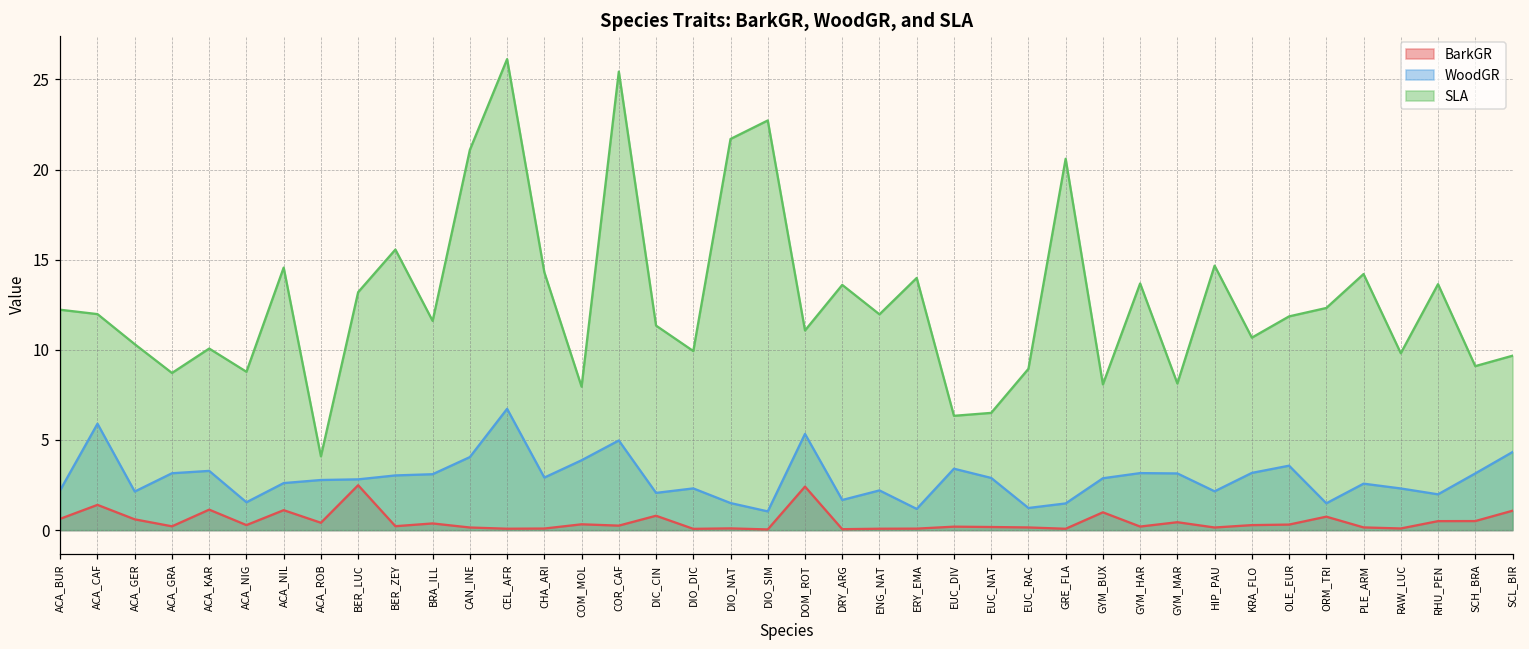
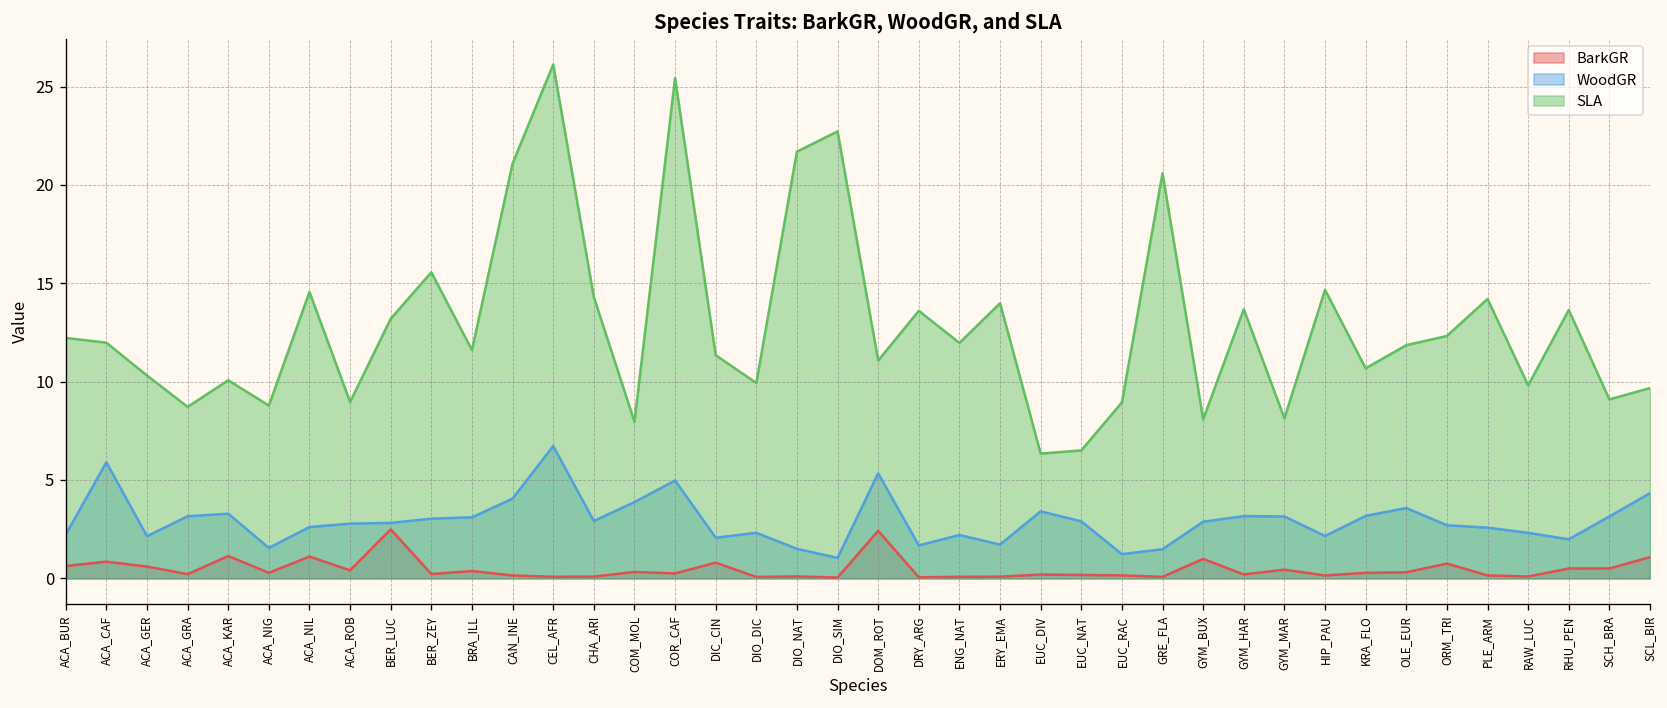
BarkGR, ACA_CAF: 1.4 -> 0.8
SLA, ACA_ROB: 4.1 -> 9.0
WoodGR, ERY_EMA: 1.2 -> 1.7
WoodGR, ORM_TRI: 1.5 -> 2.7
